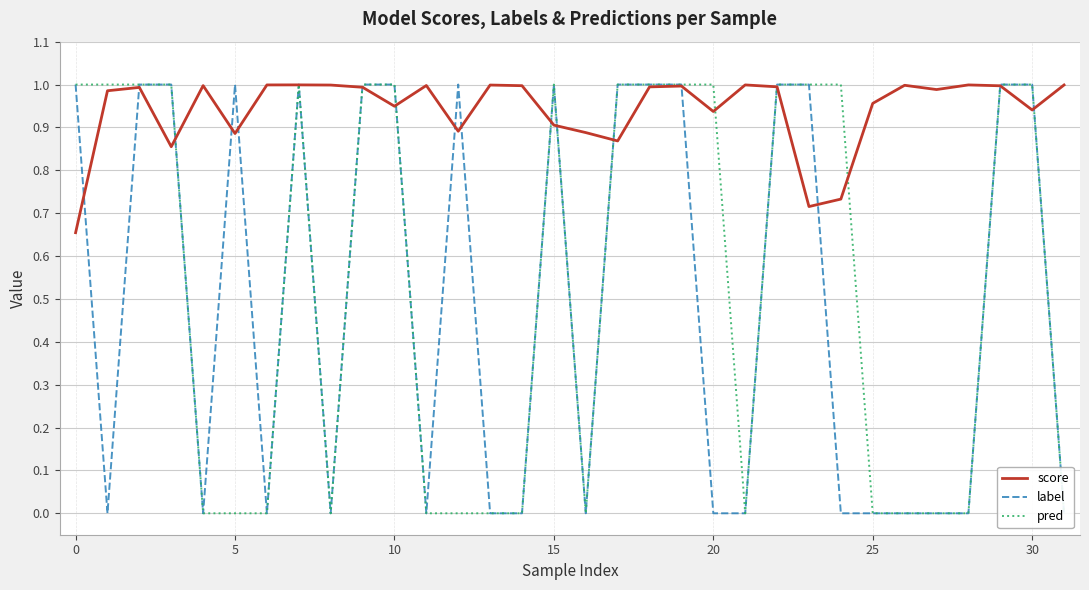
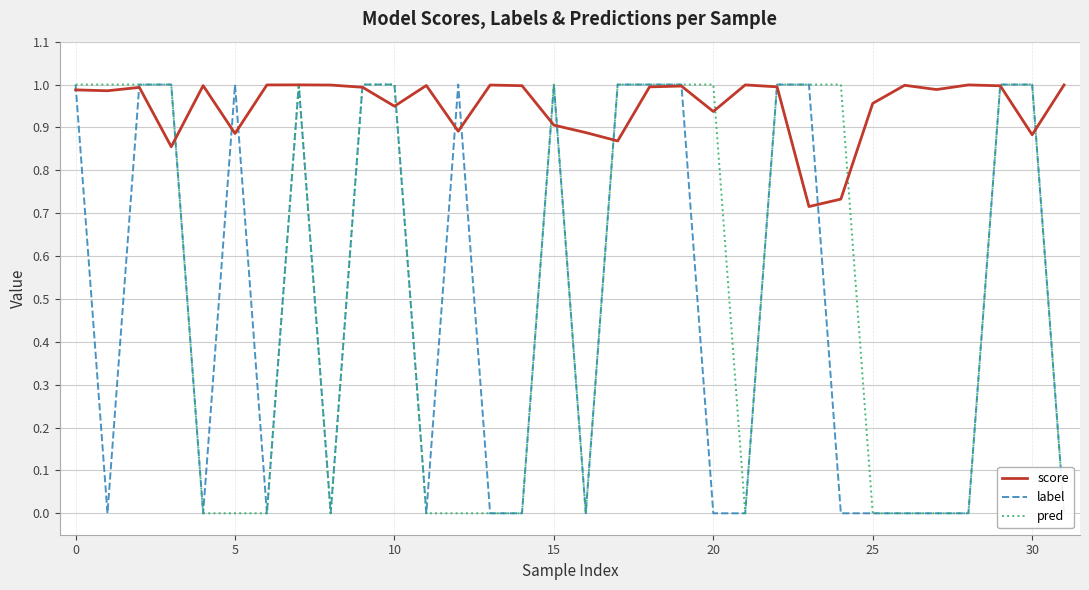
score, 0: 0.65 -> 0.99
score, 30: 0.94 -> 0.88
